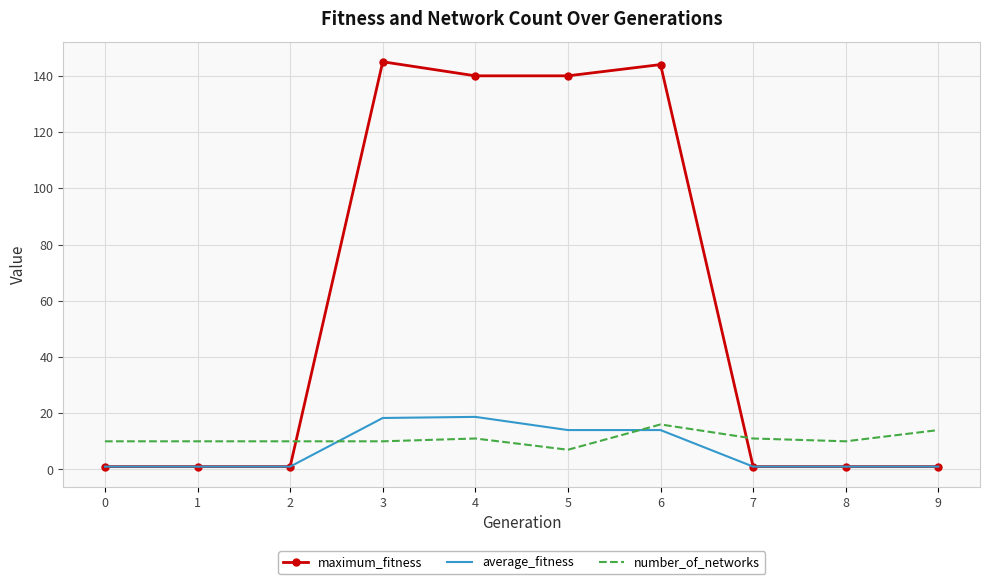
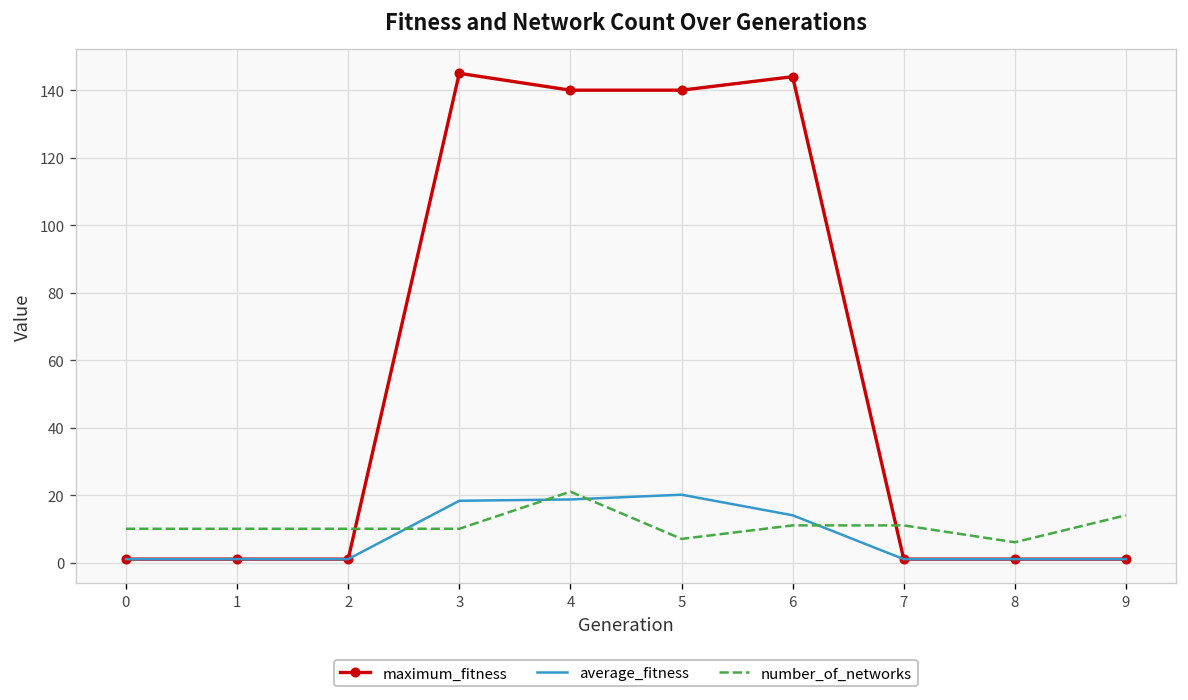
number_of_networks, 4: 11 -> 21
average_fitness, 5: 14 -> 20
number_of_networks, 6: 16 -> 11
number_of_networks, 8: 10 -> 6
